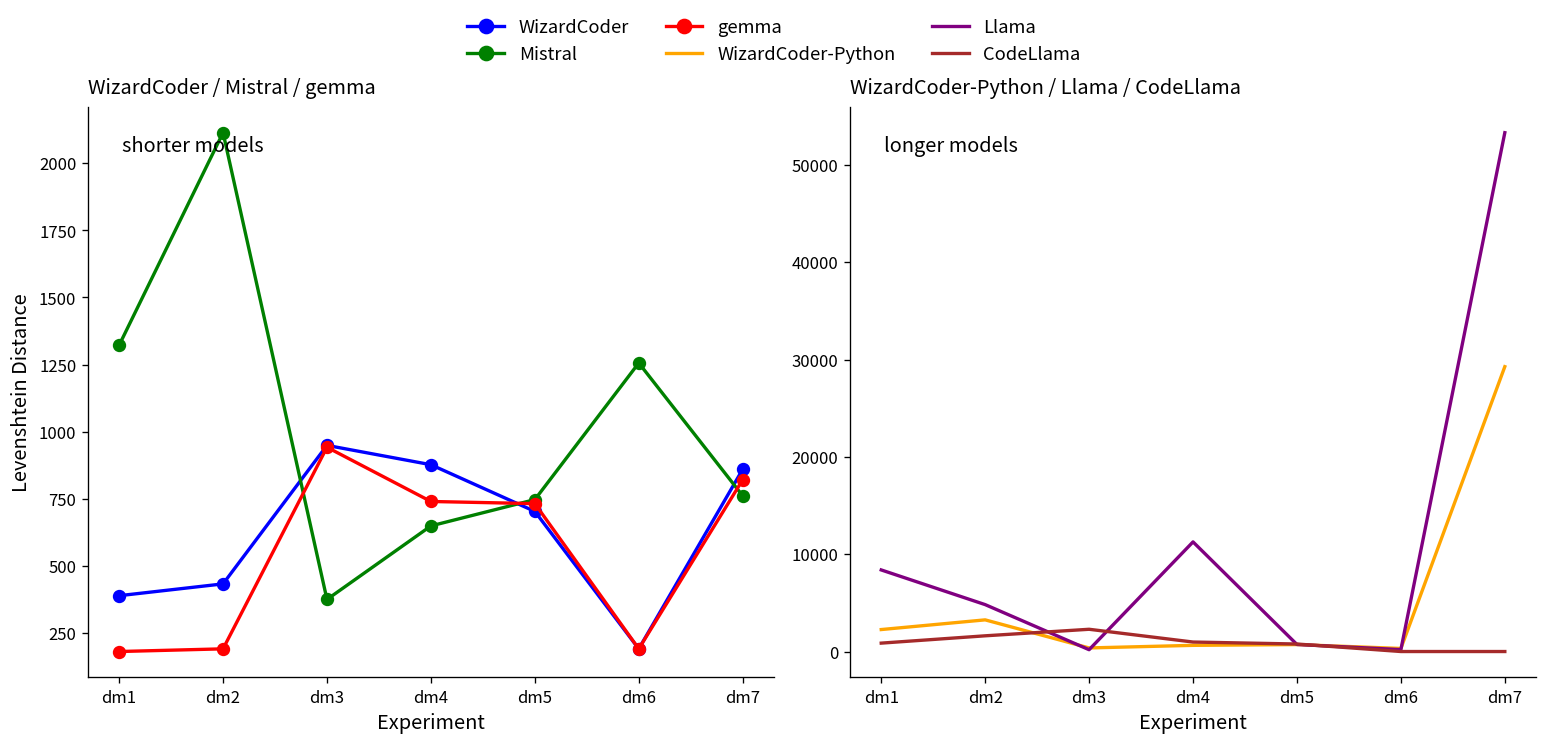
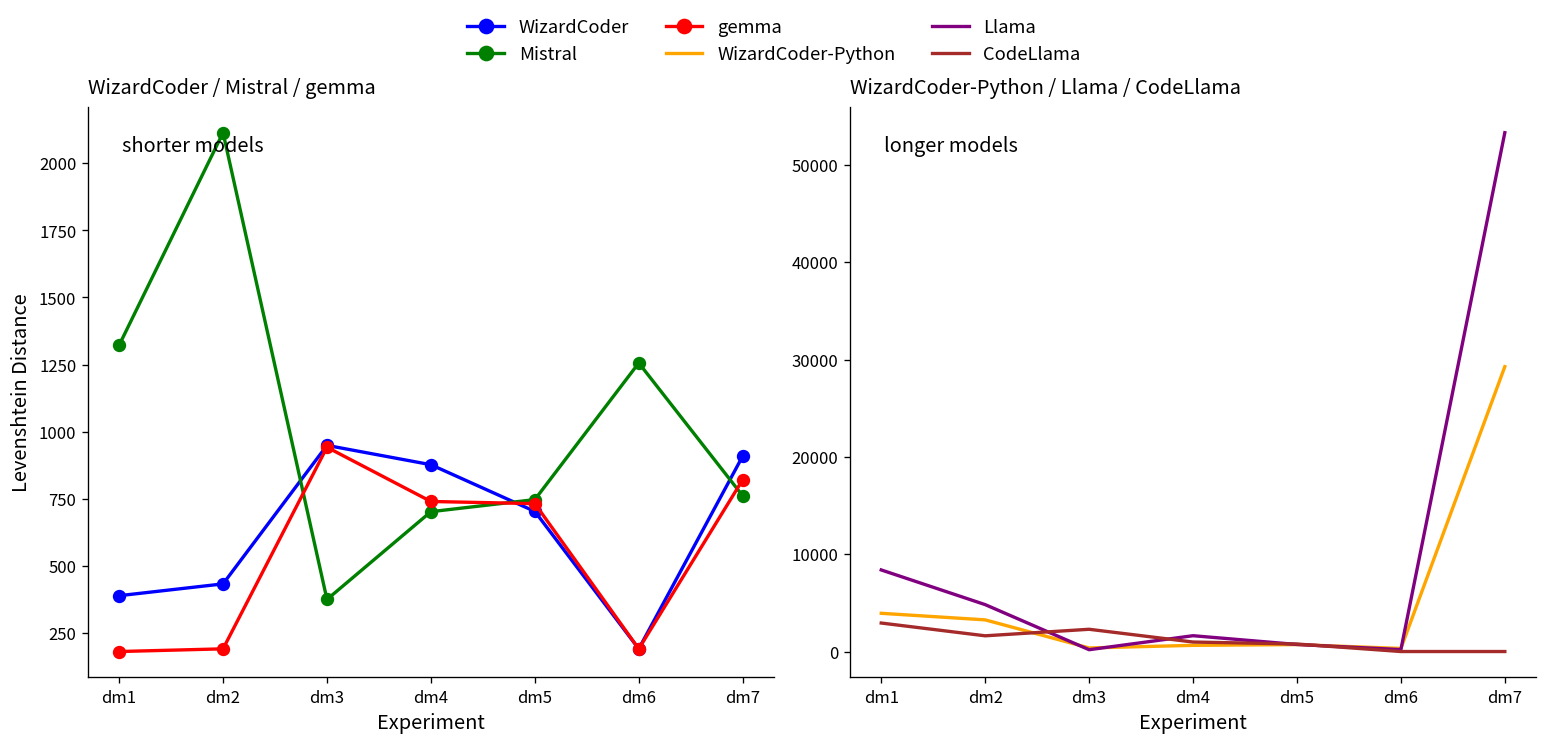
WizardCoder / Mistral / gemma, Mistral, dm4: 650 -> 700
WizardCoder / Mistral / gemma, WizardCoder, dm7: 860 -> 910
WizardCoder-Python / Llama / CodeLlama, WizardCoder-Python, dm1: 2000 -> 4000
WizardCoder-Python / Llama / CodeLlama, CodeLlama, dm1: 1000 -> 3000
WizardCoder-Python / Llama / CodeLlama, Llama, dm4: 11000 -> 2000
